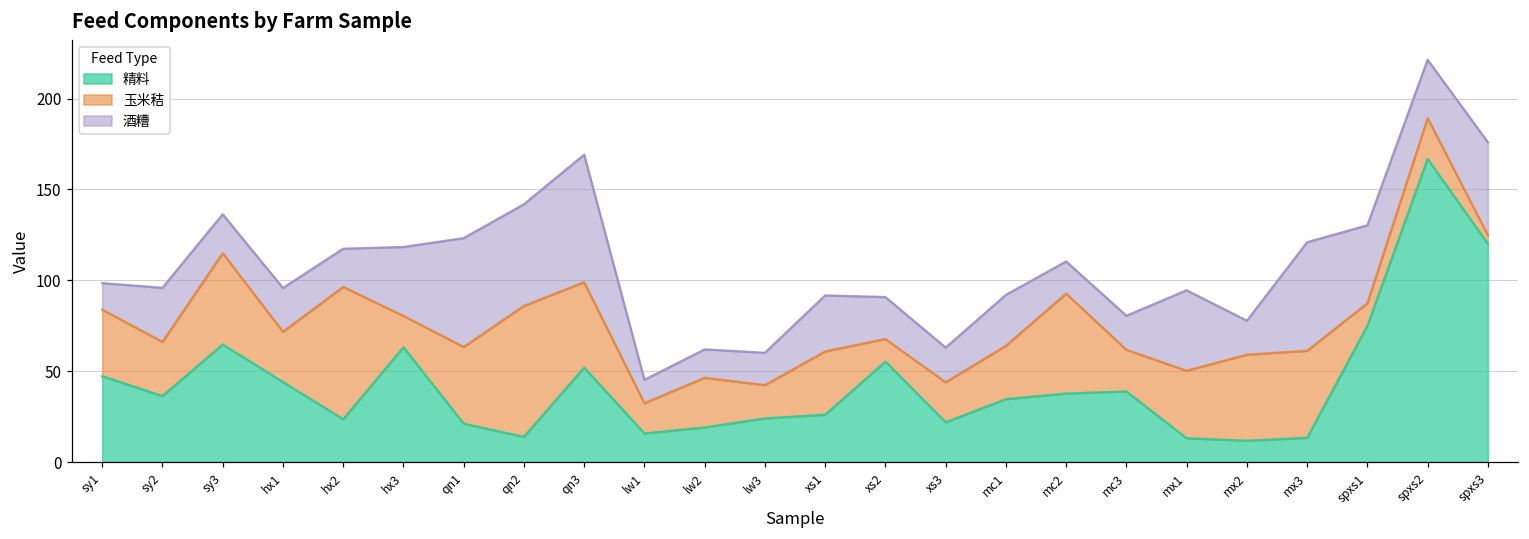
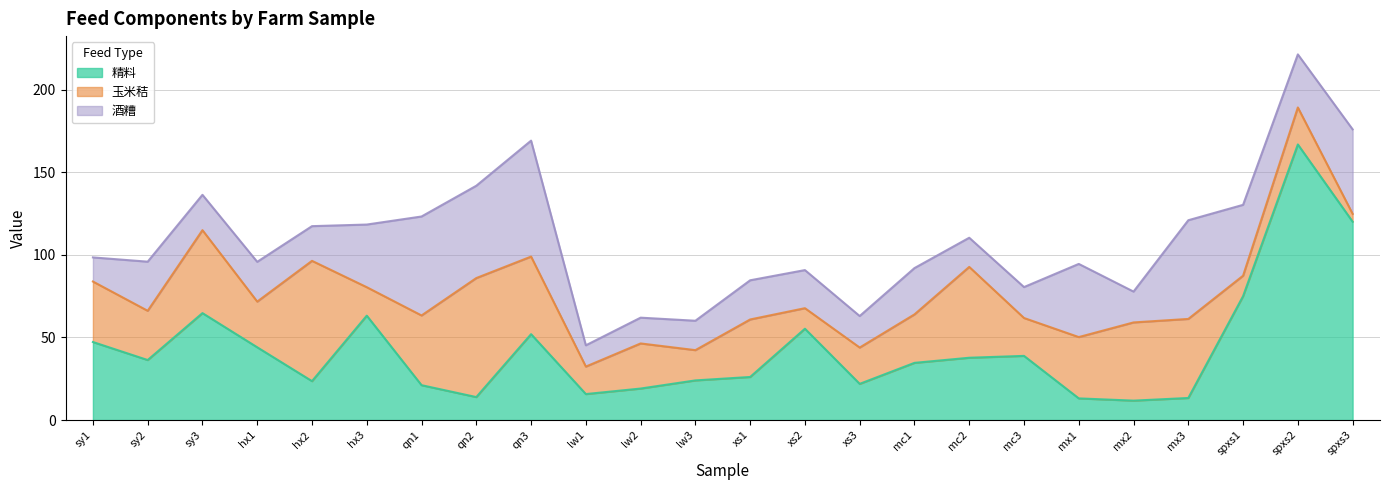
酒糟, xs1: 31 -> 24
